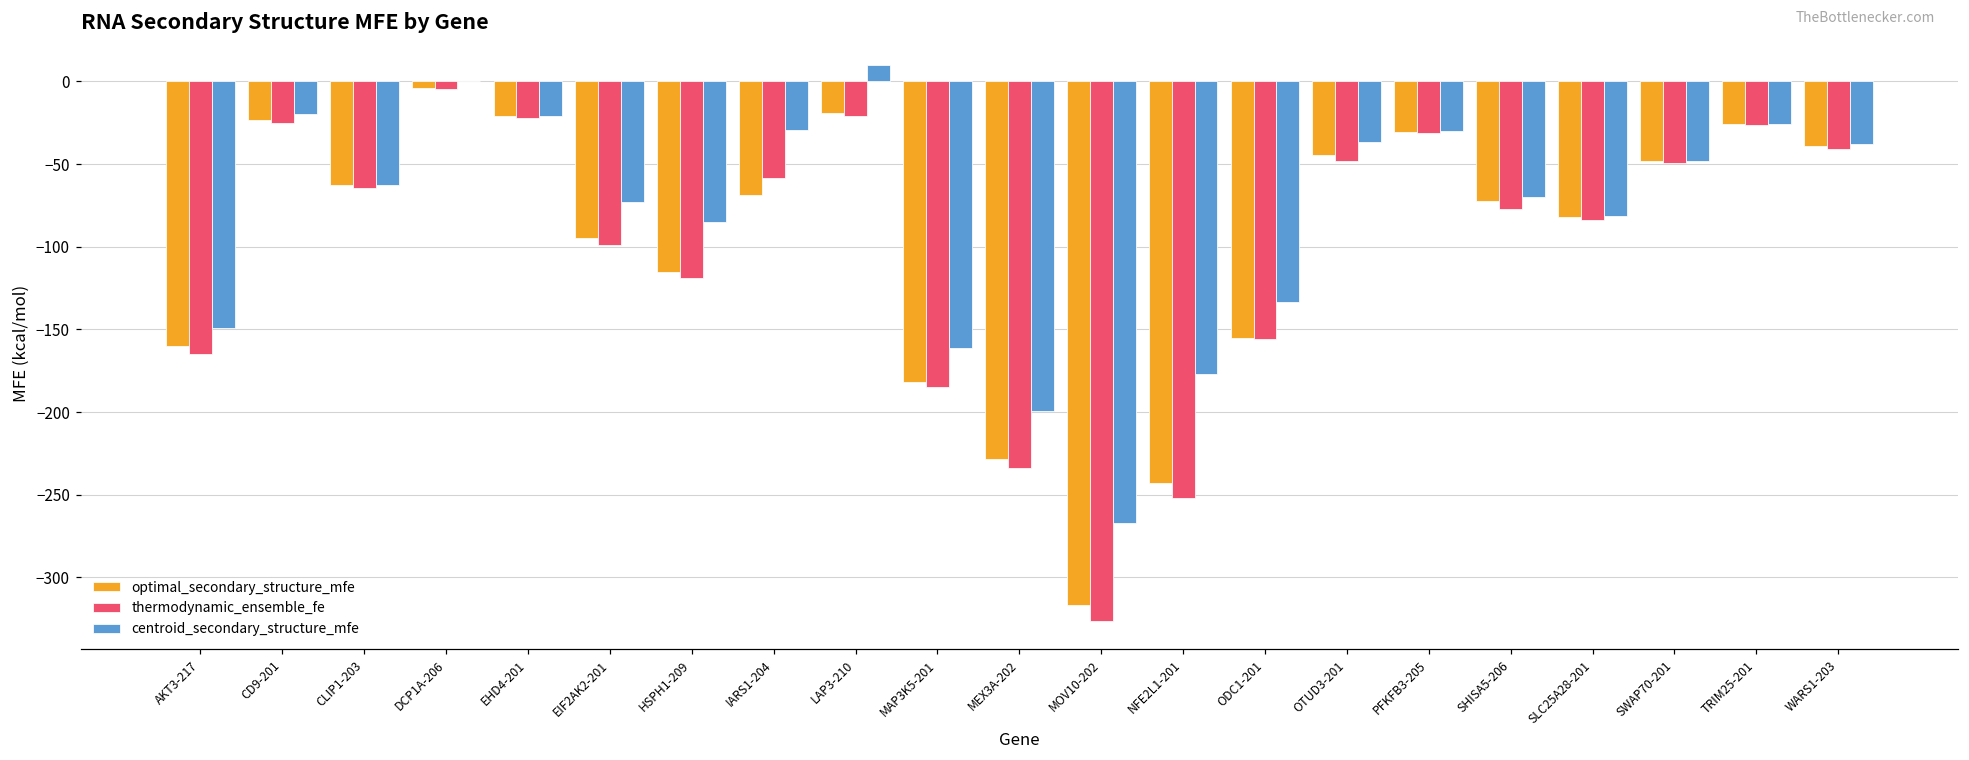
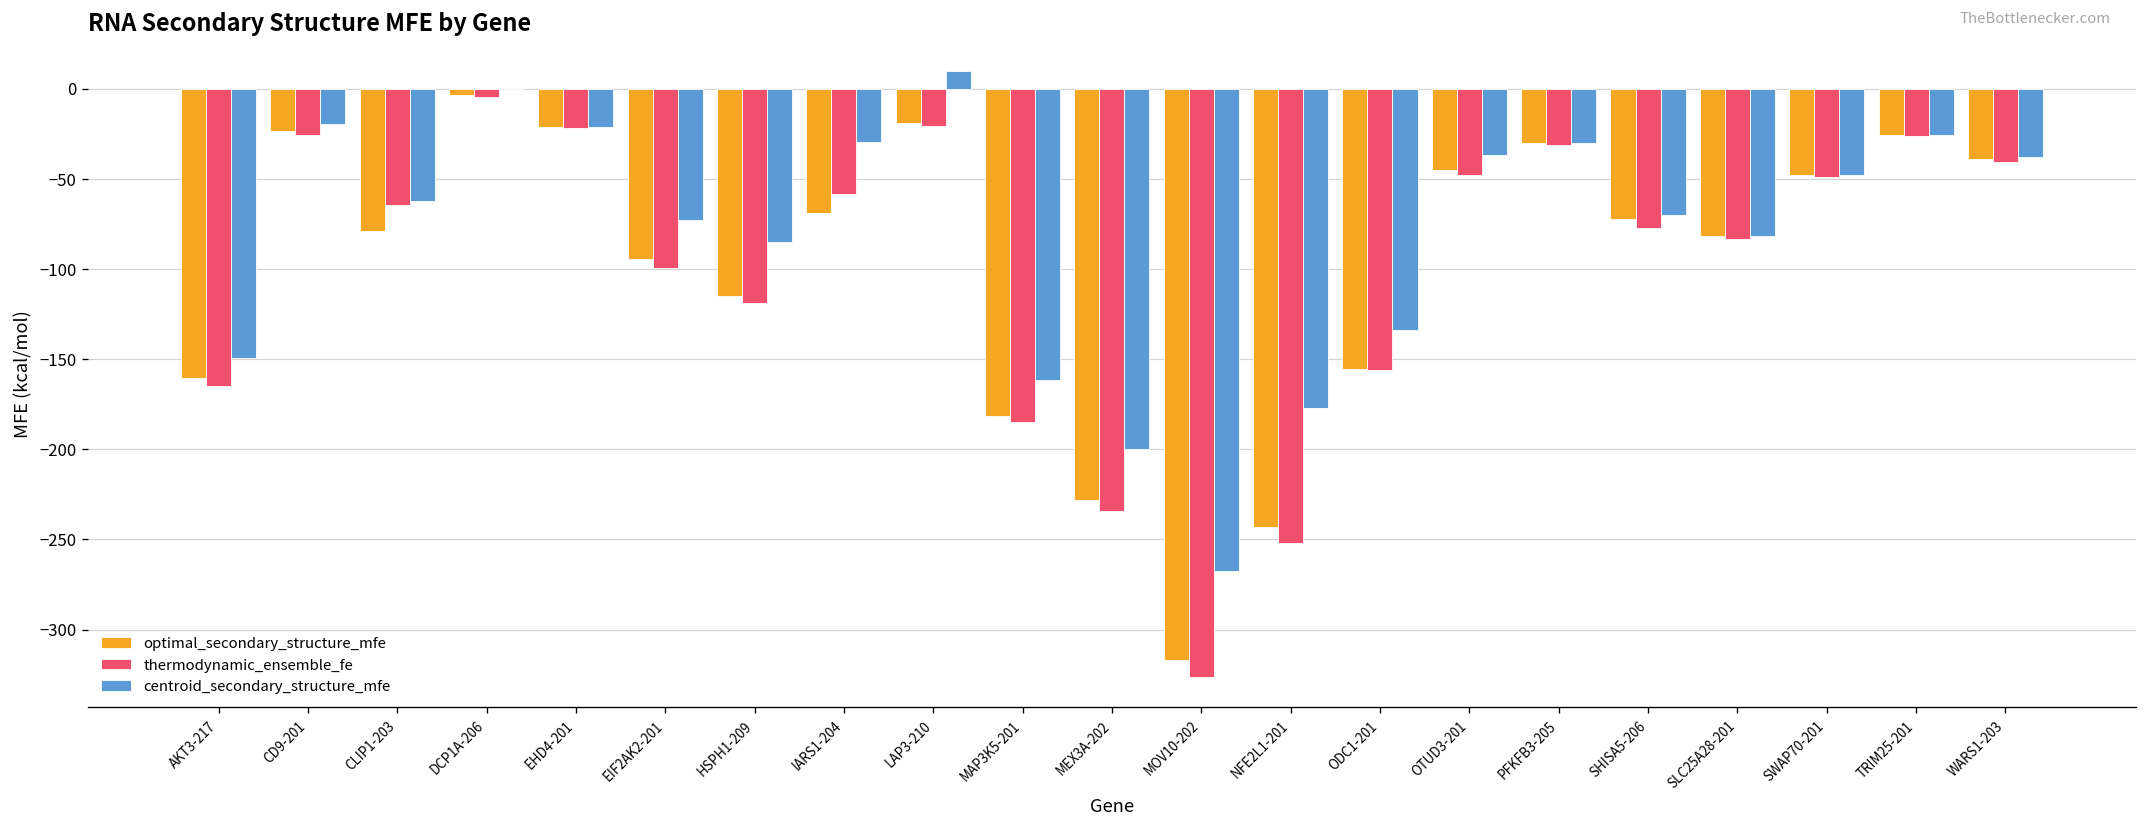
optimal_secondary_structure_mfe, CLIP1-203: -63 -> -79
